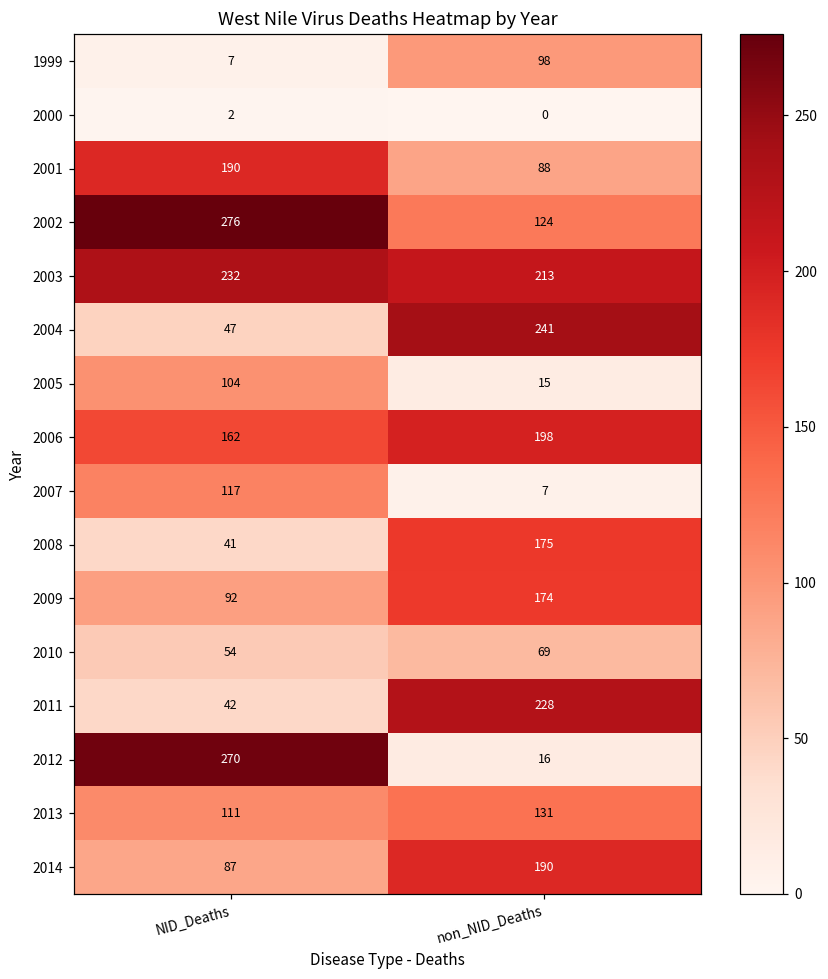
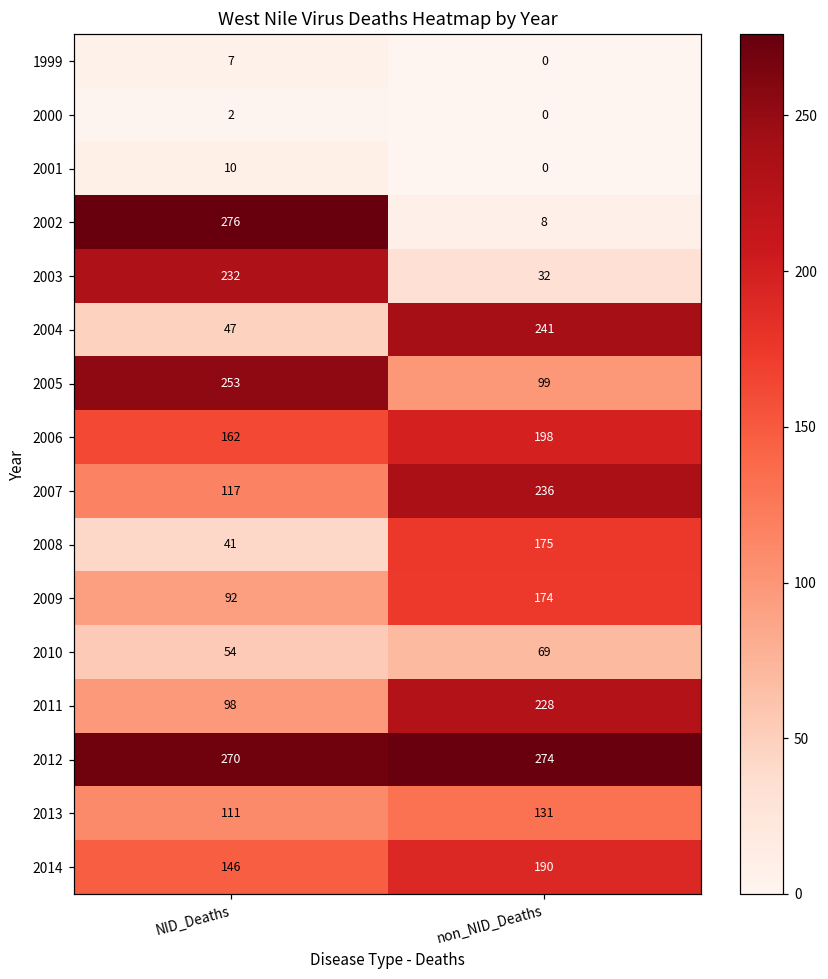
1999, non_NID_Deaths: 98 -> 0
2001, NID_Deaths: 190 -> 10
2001, non_NID_Deaths: 88 -> 0
2002, non_NID_Deaths: 124 -> 8
2003, non_NID_Deaths: 213 -> 32
2005, NID_Deaths: 104 -> 253
2005, non_NID_Deaths: 15 -> 99
2007, non_NID_Deaths: 7 -> 236
2011, NID_Deaths: 42 -> 98
2012, non_NID_Deaths: 16 -> 274
2014, NID_Deaths: 87 -> 146
